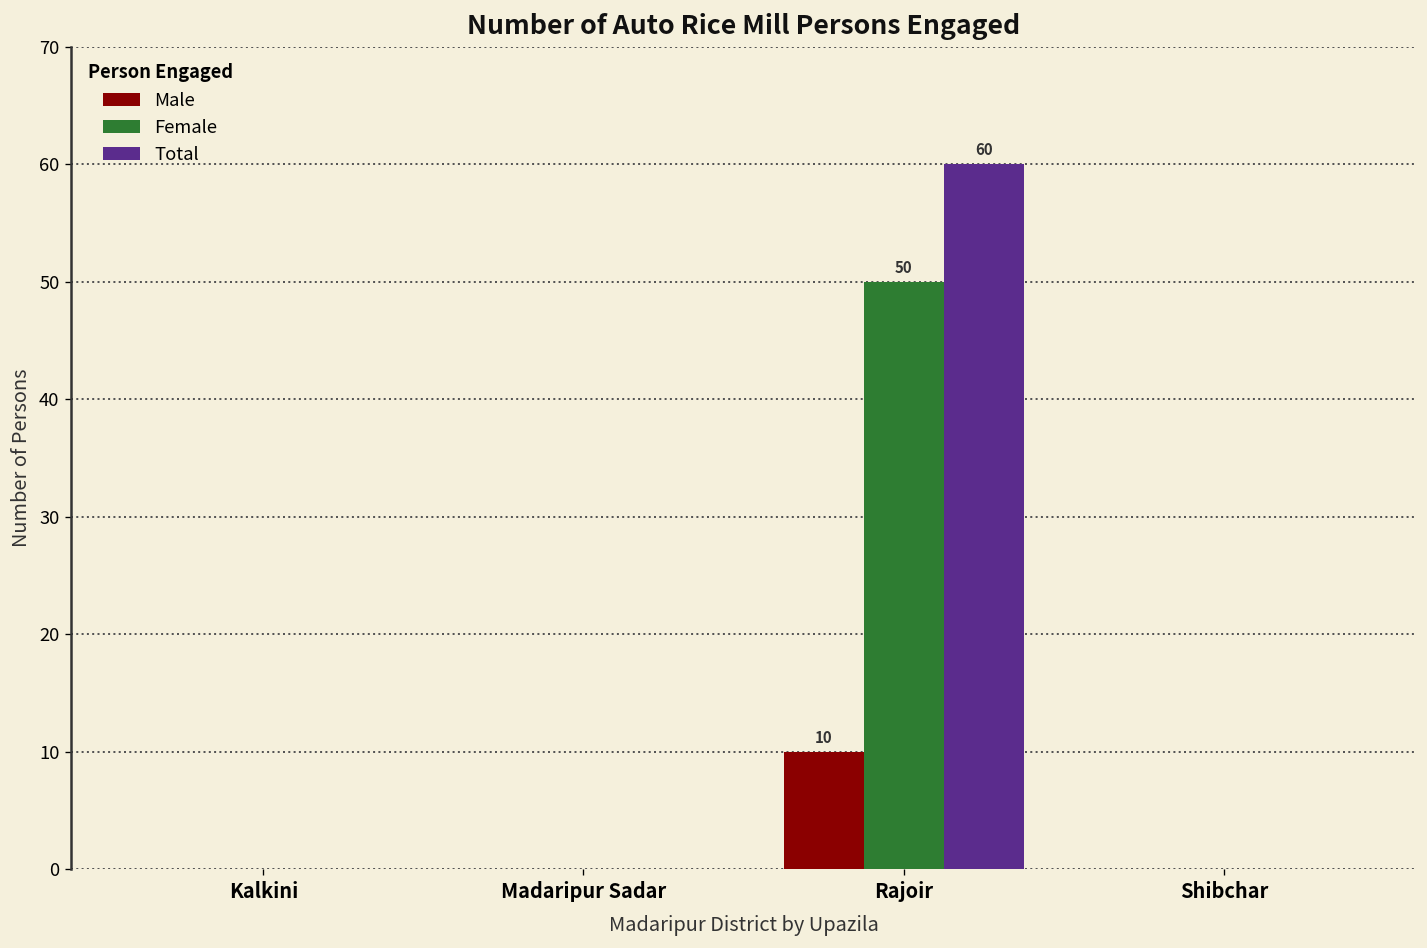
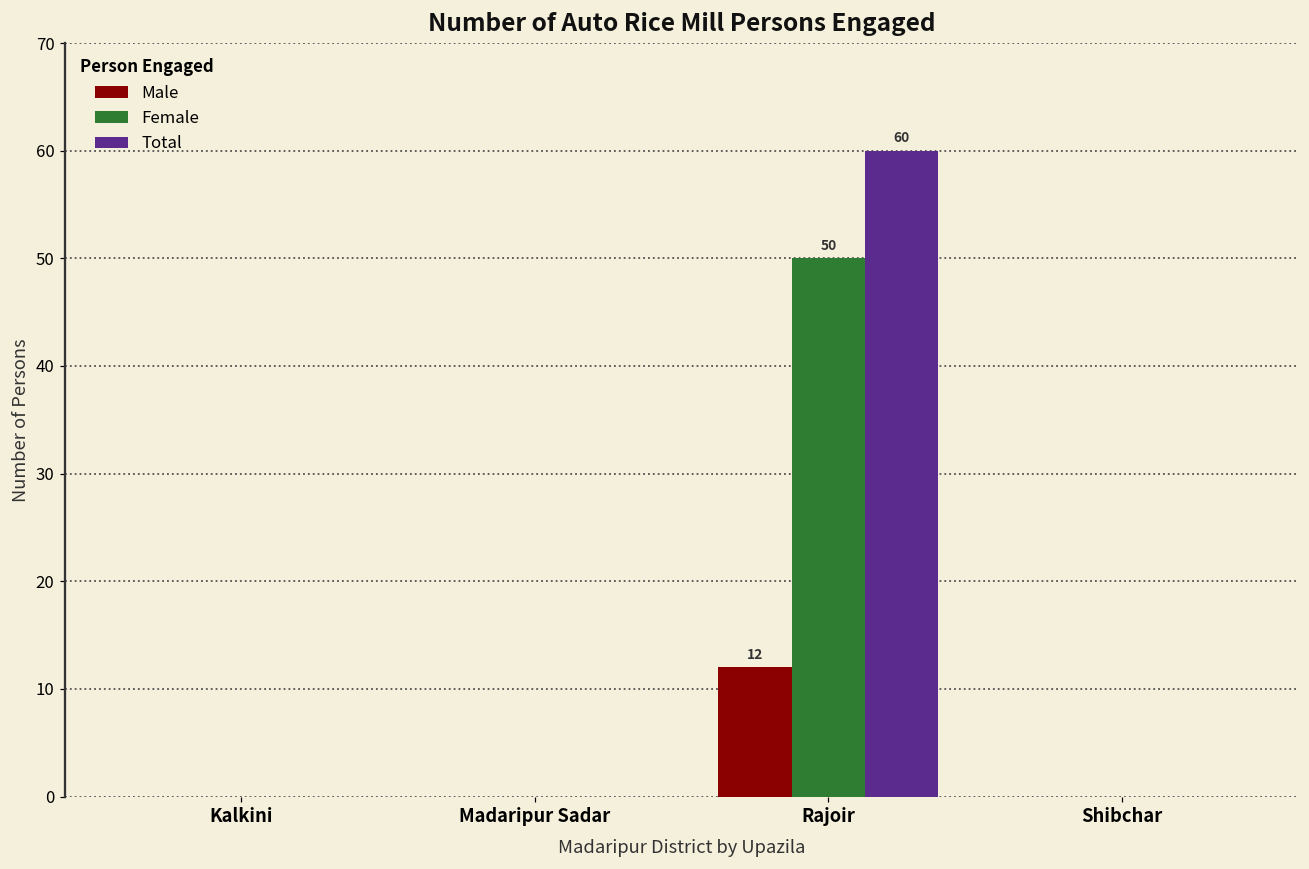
Male, Rajoir: 10 -> 12
